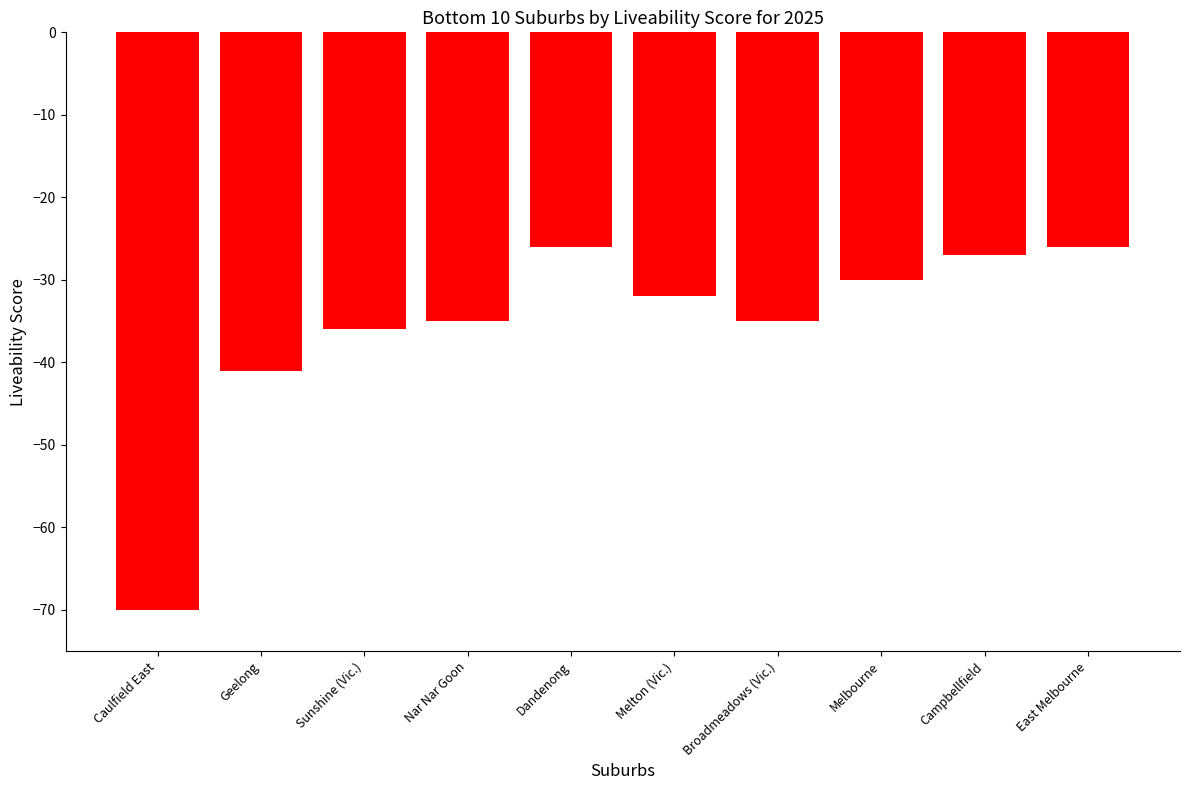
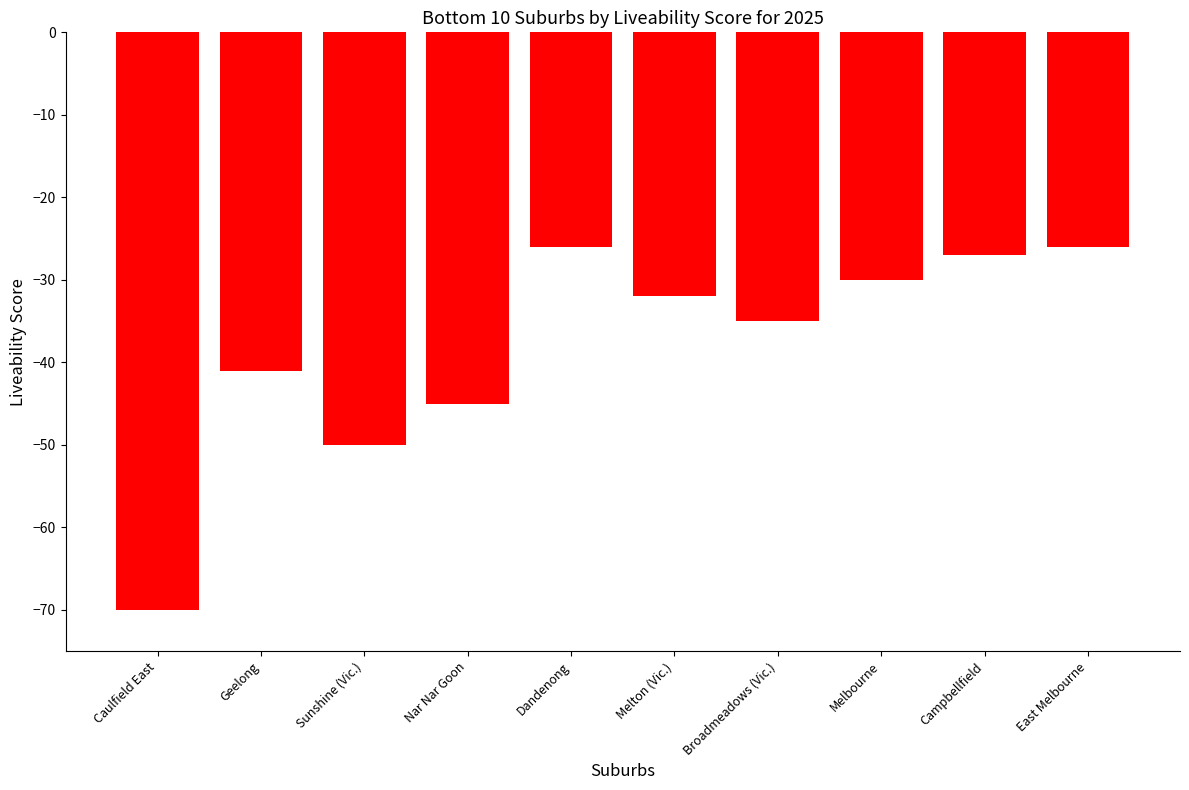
Sunshine (Vic.): -36 -> -50
Nar Nar Goon: -35 -> -45
